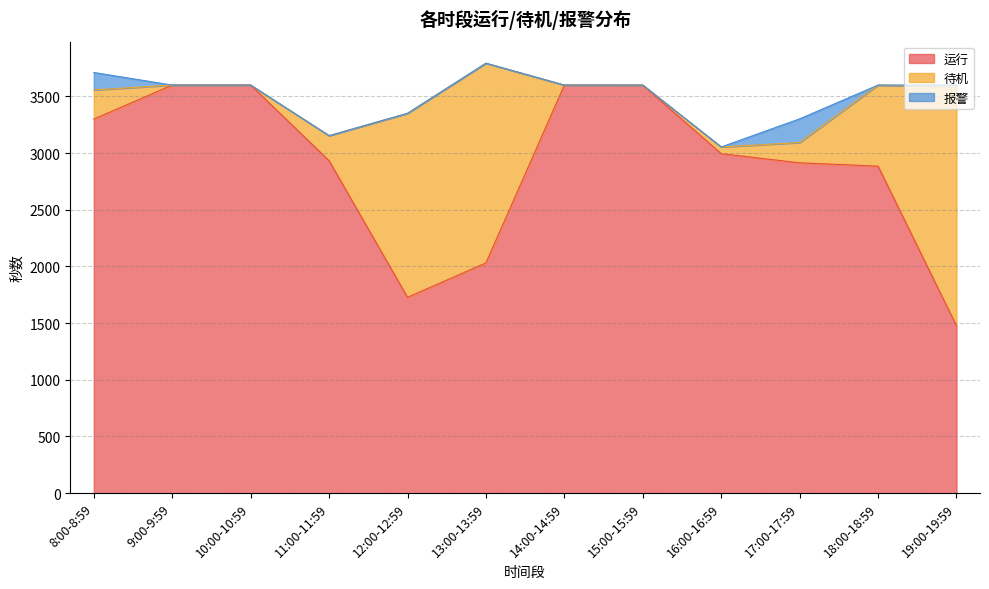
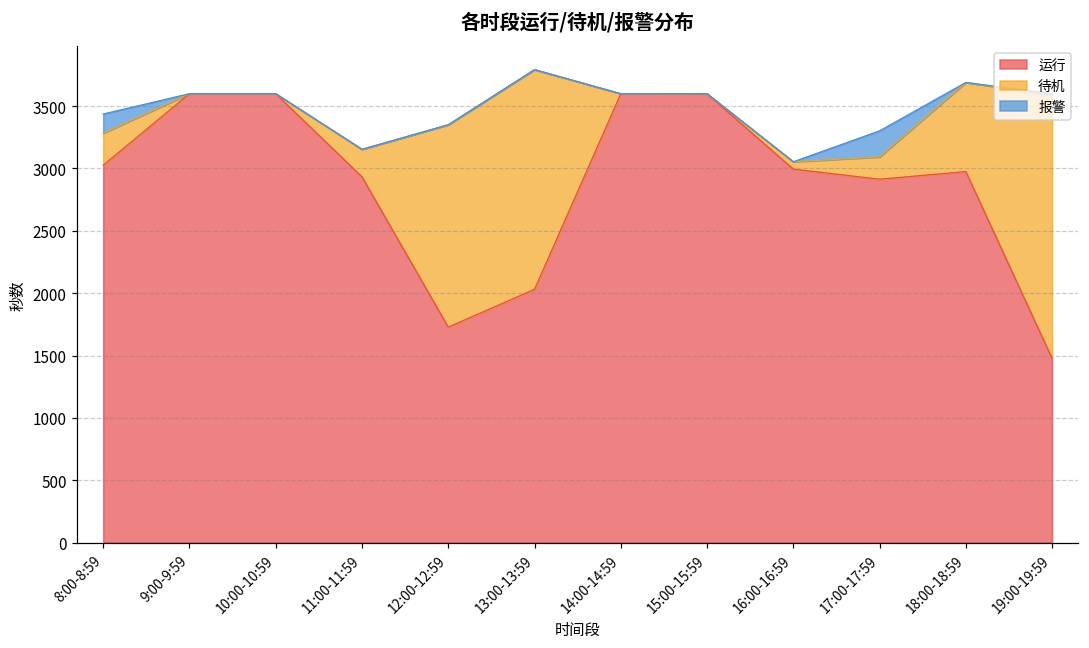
运行, 8:00-8:59: 3300 -> 3030
运行, 18:00-18:59: 2890 -> 2980
